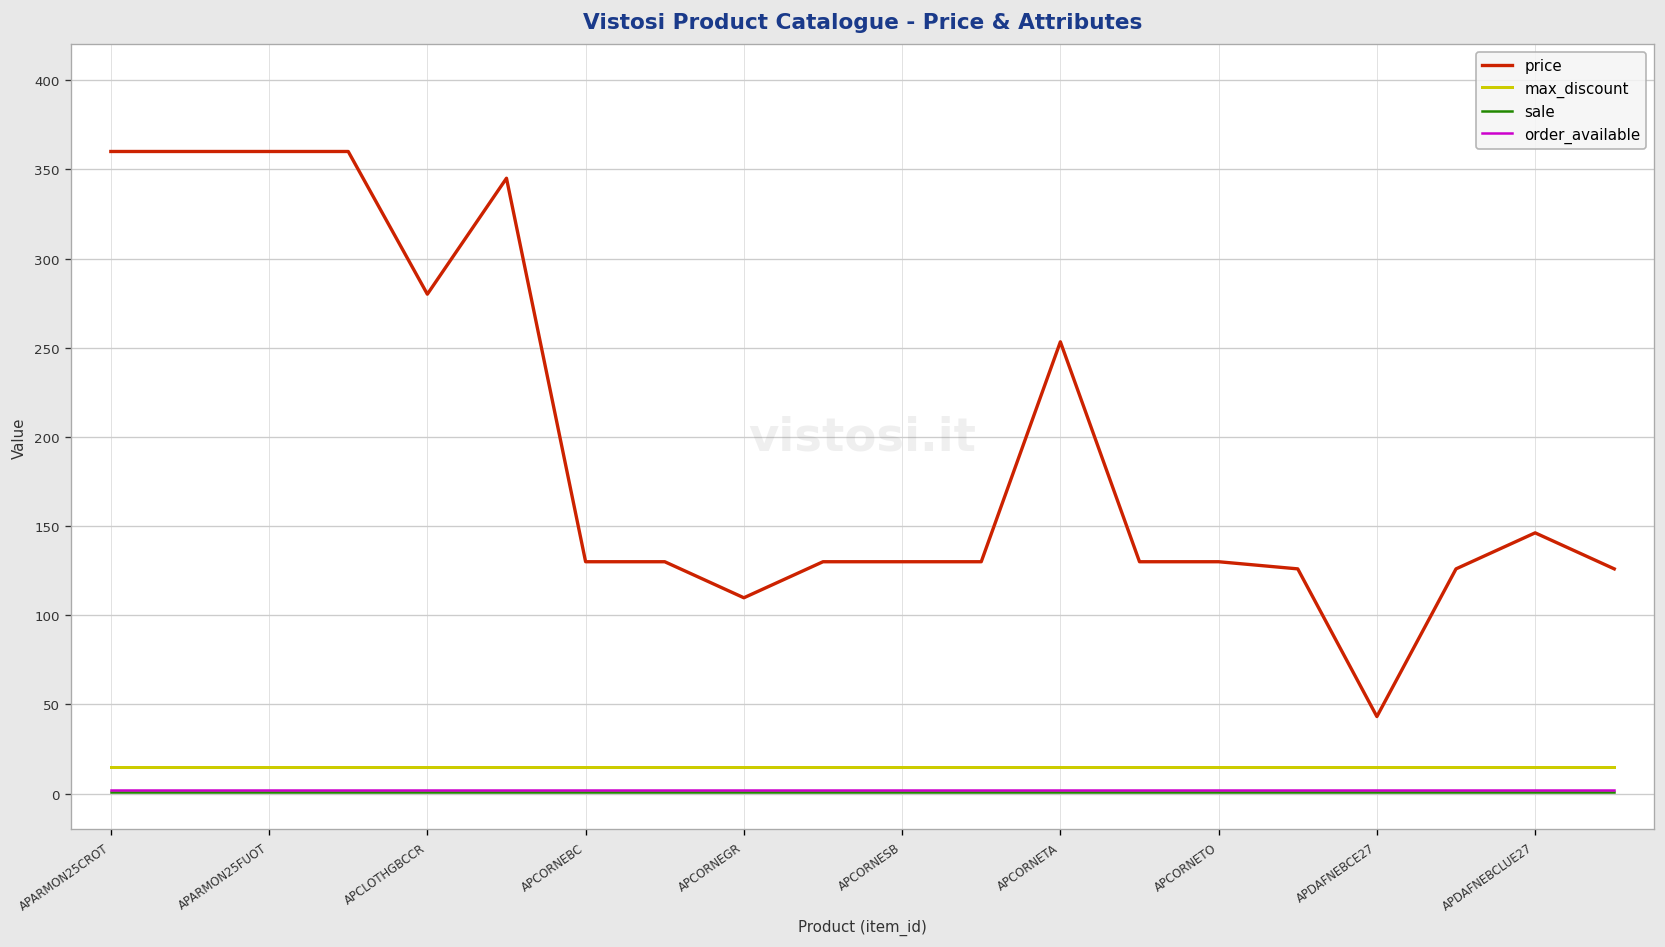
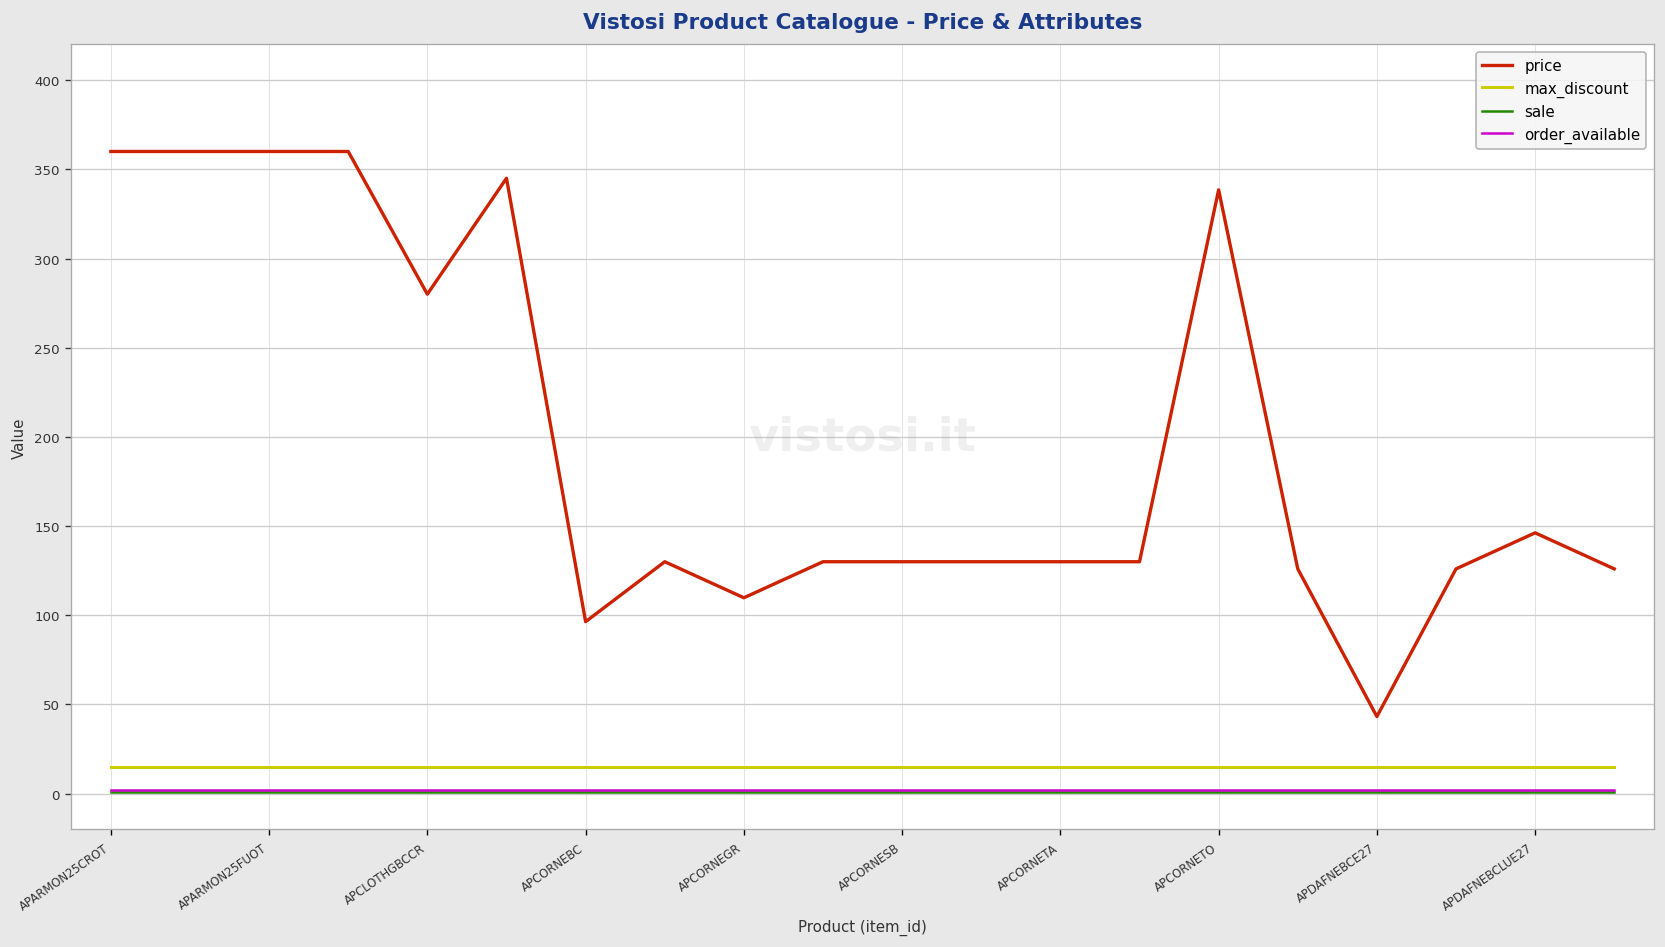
price, APCORNEBC: 130 -> 96
price, APCORNETA: 253 -> 130
price, APCORNETO: 130 -> 339
